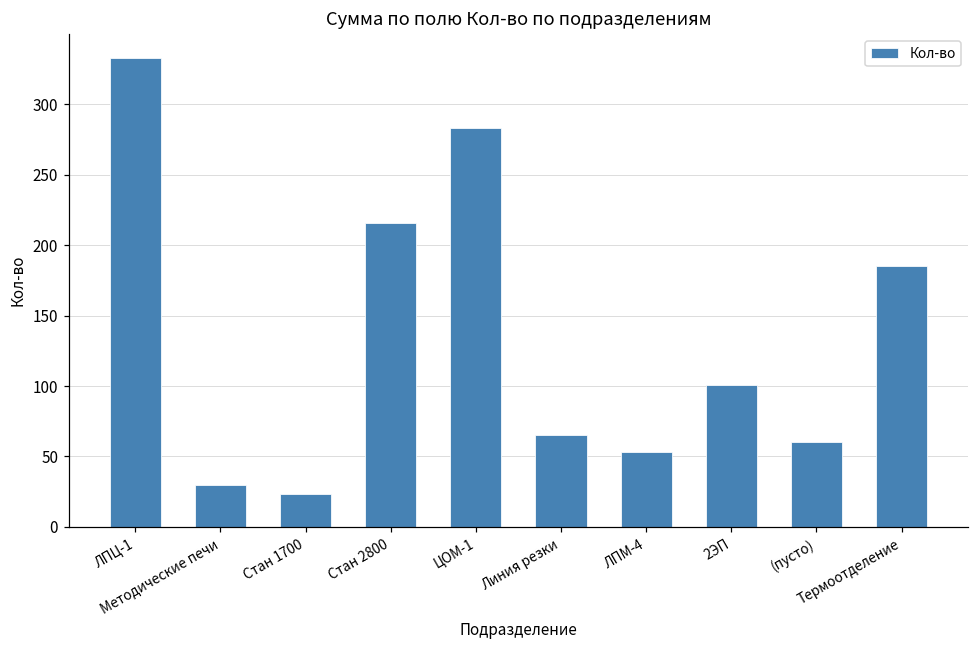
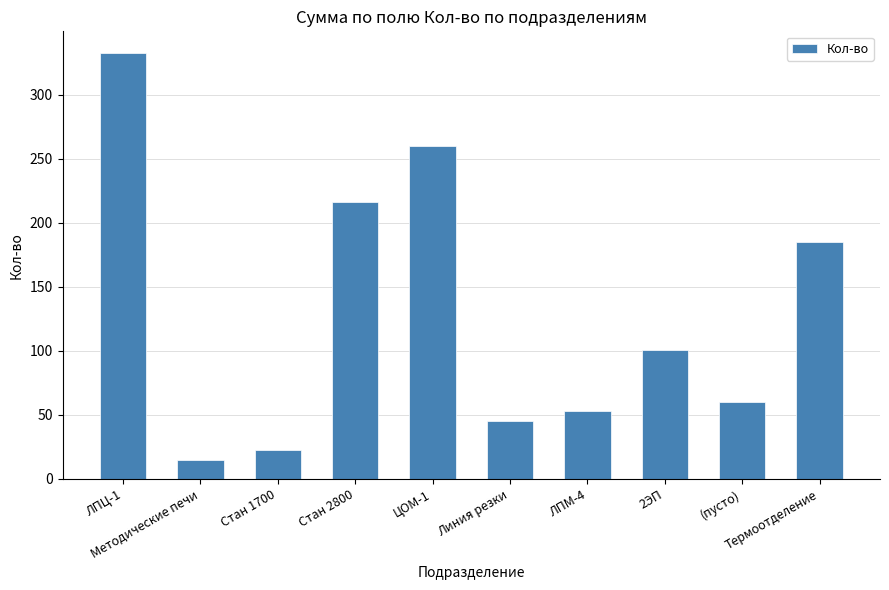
Методические печи: 30 -> 15
ЦОМ-1: 283 -> 260
Линия резки: 65 -> 45
